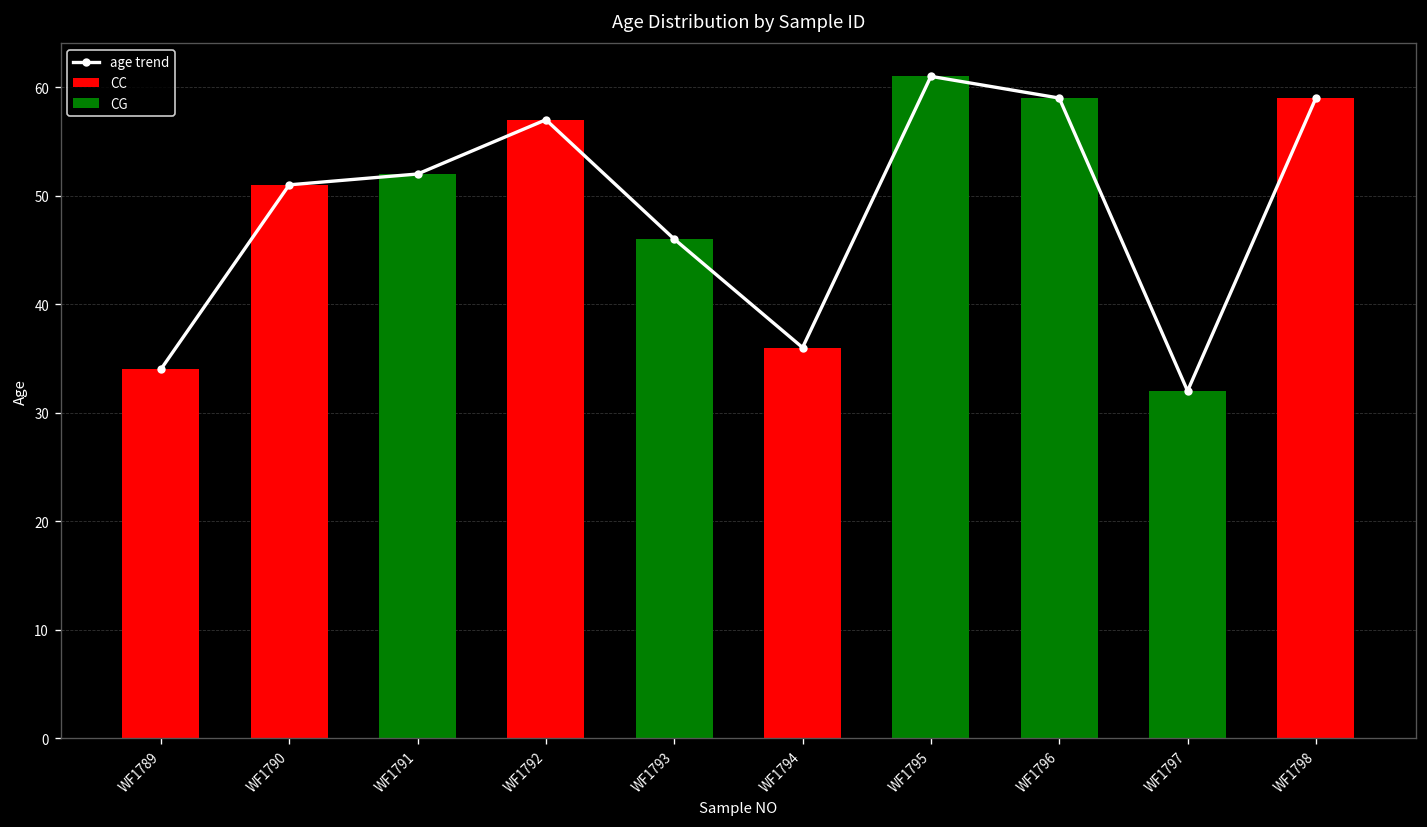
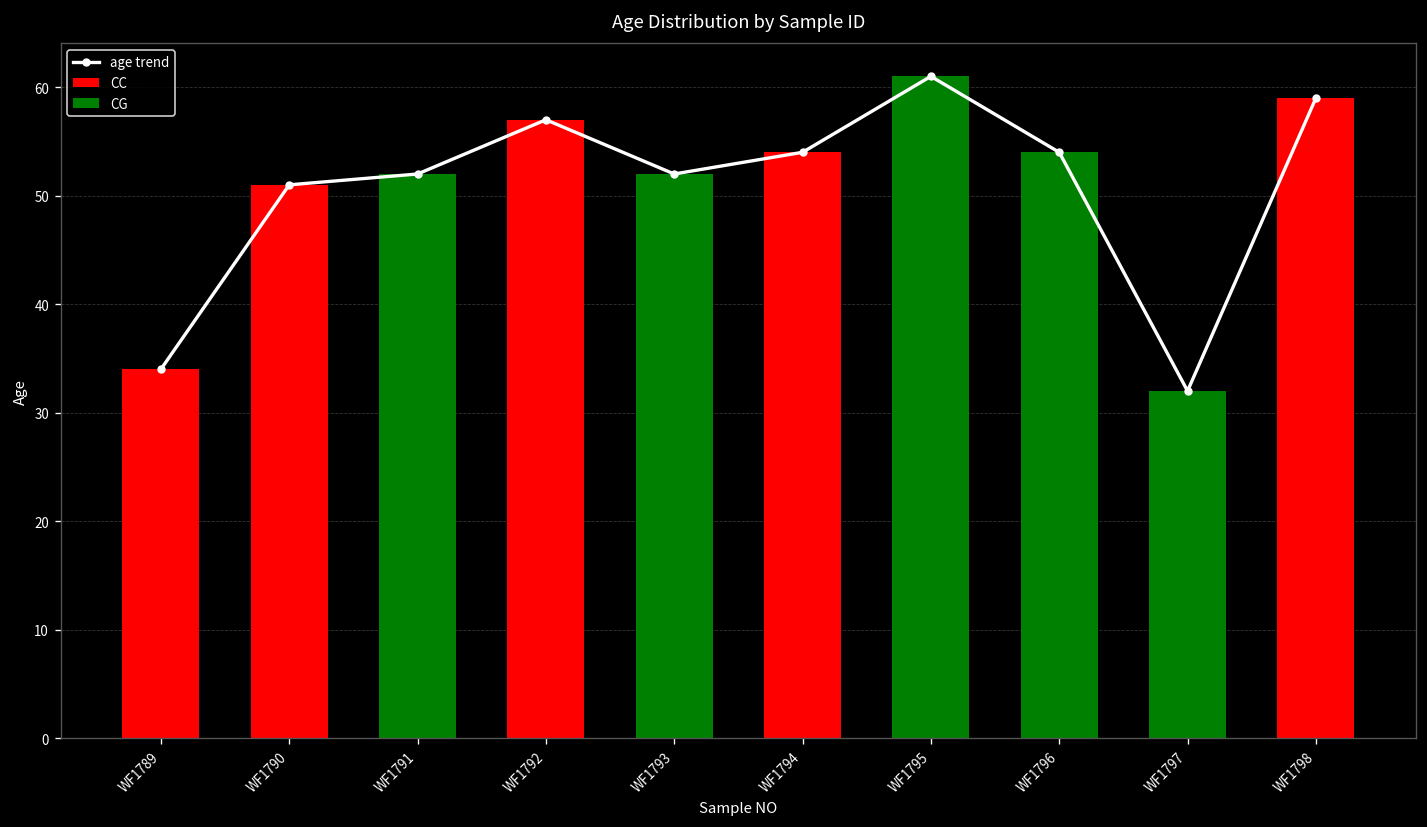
WF1793: 46 -> 52
WF1794: 36 -> 54
WF1796: 59 -> 54
